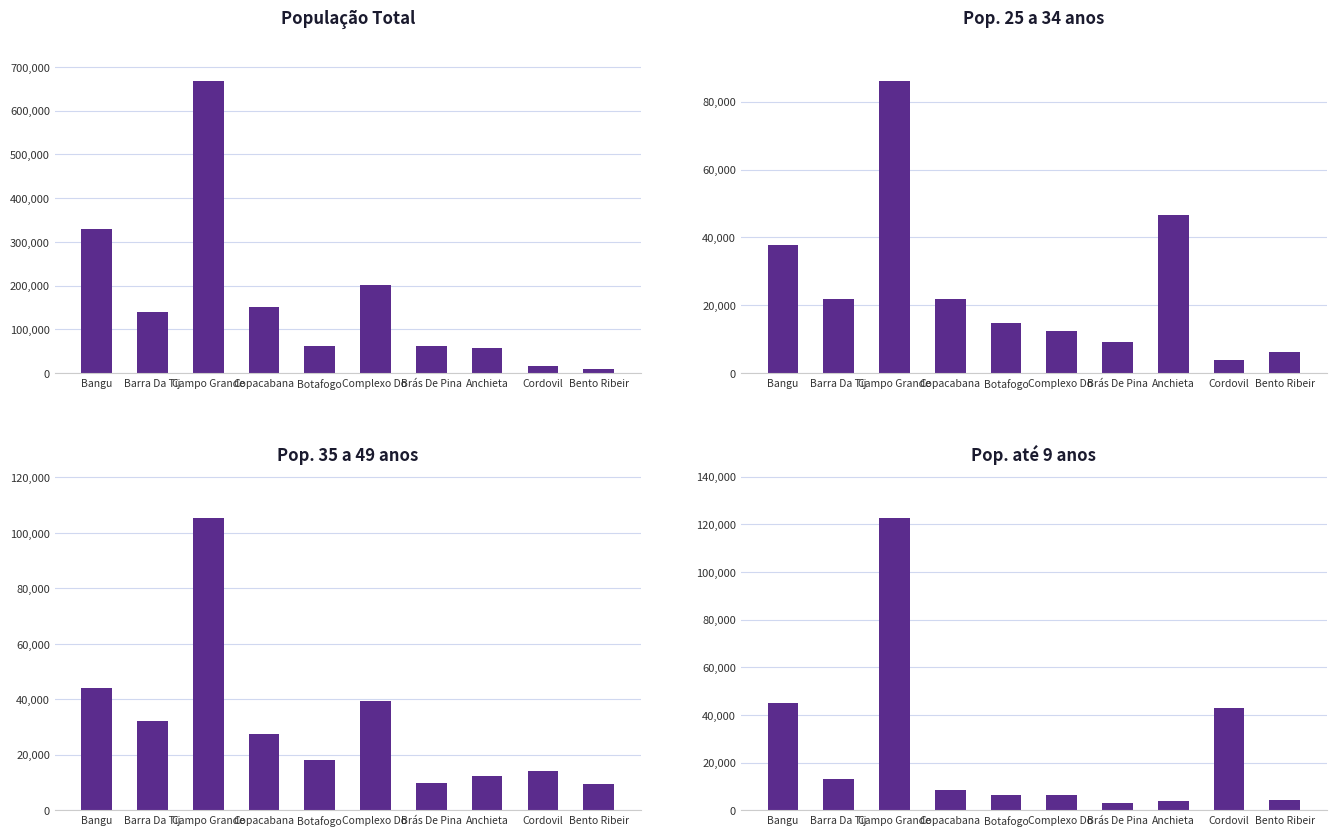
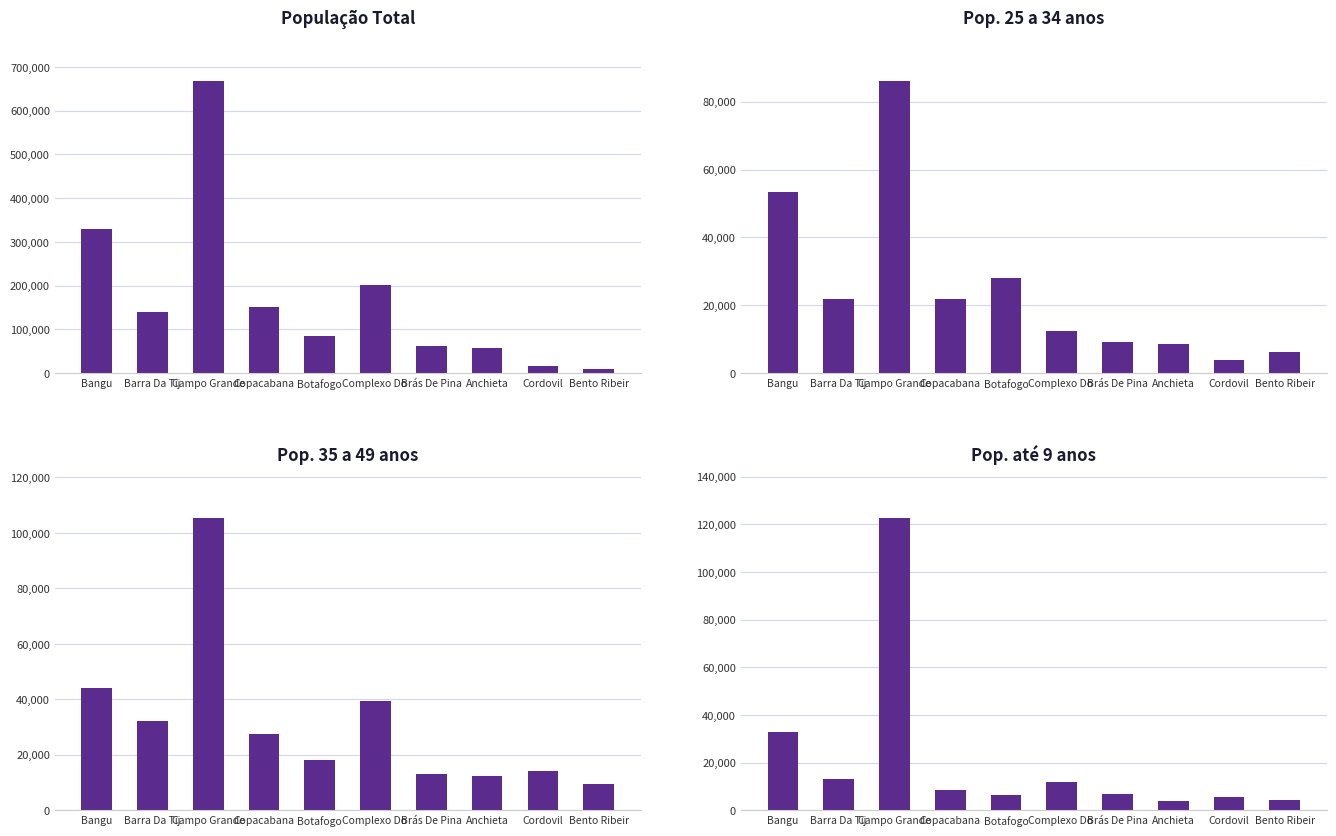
População Total, Botafogo: 60,000 -> 90,000
Pop. 25 a 34 anos, Bangu: 38,000 -> 54,000
Pop. 25 a 34 anos, Botafogo: 15,000 -> 28,000
Pop. 25 a 34 anos, Anchieta: 47,000 -> 9,000
Pop. 35 a 49 anos, Brás De Pina: 10,000 -> 13,000
Pop. até 9 anos, Bangu: 45,000 -> 33,000
Pop. até 9 anos, Complexo Do: 6,000 -> 12,000
Pop. até 9 anos, Brás De Pina: 3,000 -> 7,000
Pop. até 9 anos, Cordovil: 43,000 -> 6,000
